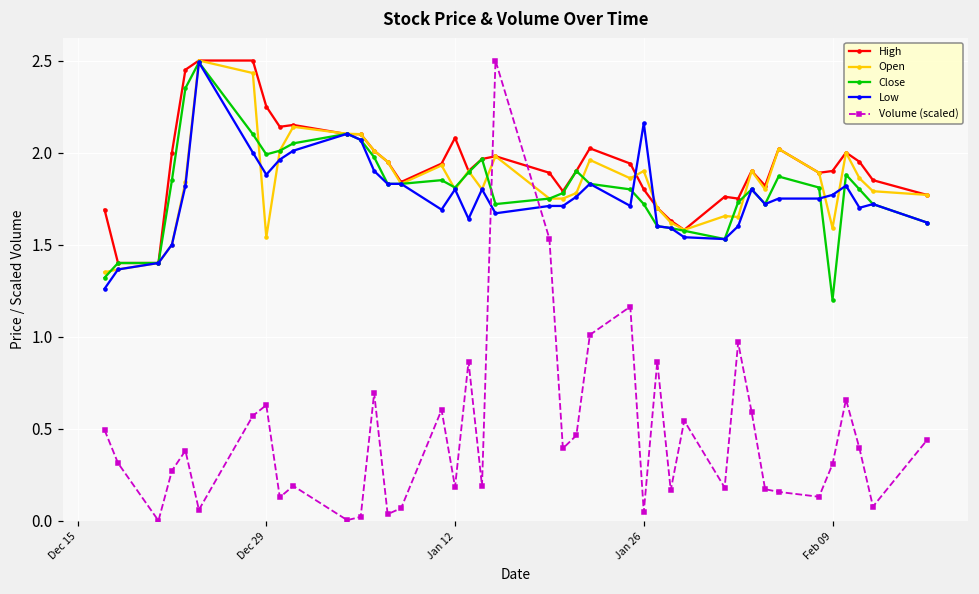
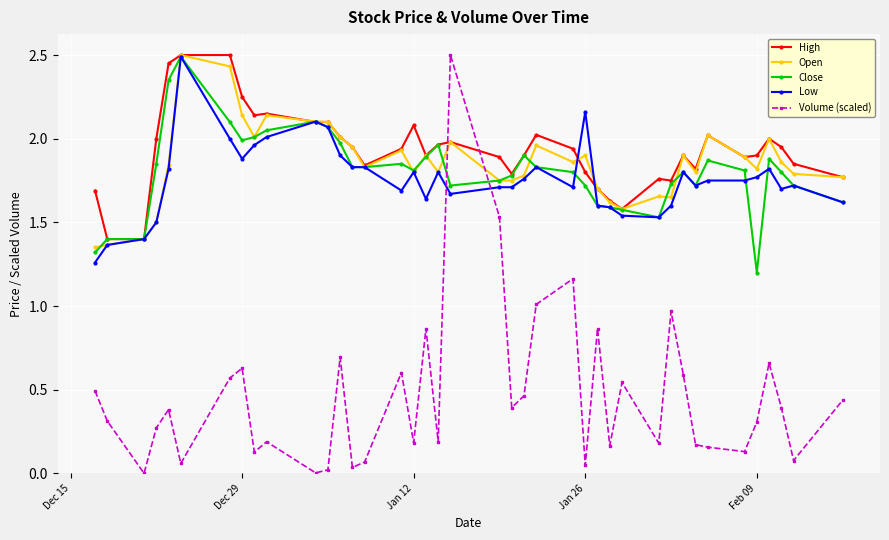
Open, Dec 29: 1.54 -> 2.14
Open, Feb 09: 1.59 -> 1.82
